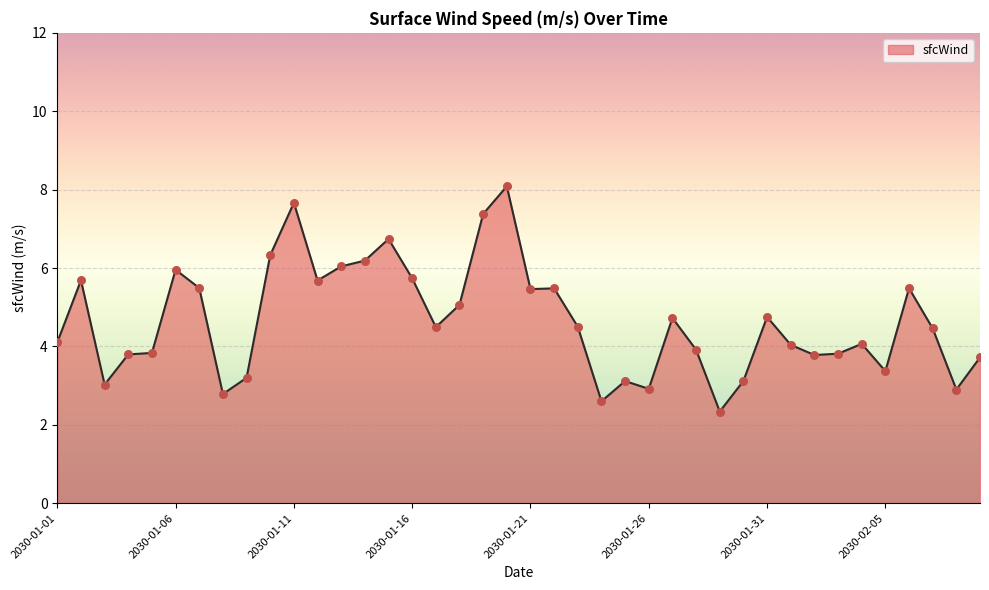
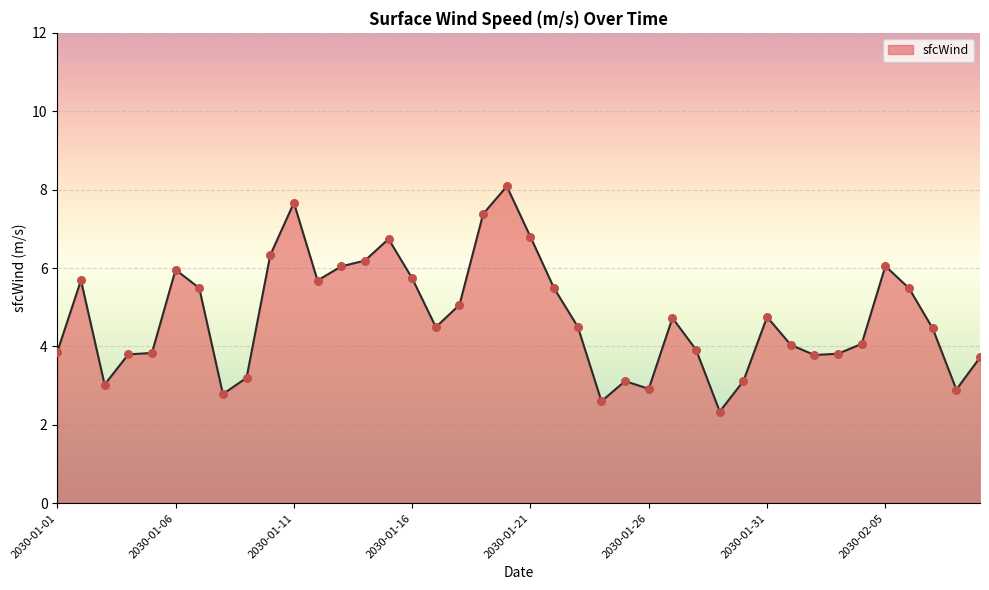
2030-01-01: 4.1 -> 3.9
2030-01-21: 5.5 -> 6.8
2030-02-05: 3.4 -> 6.0
